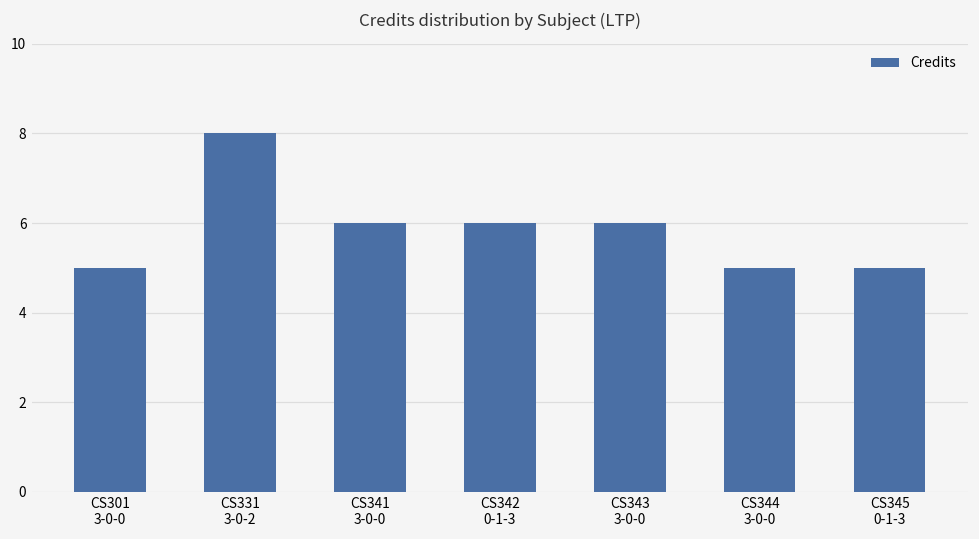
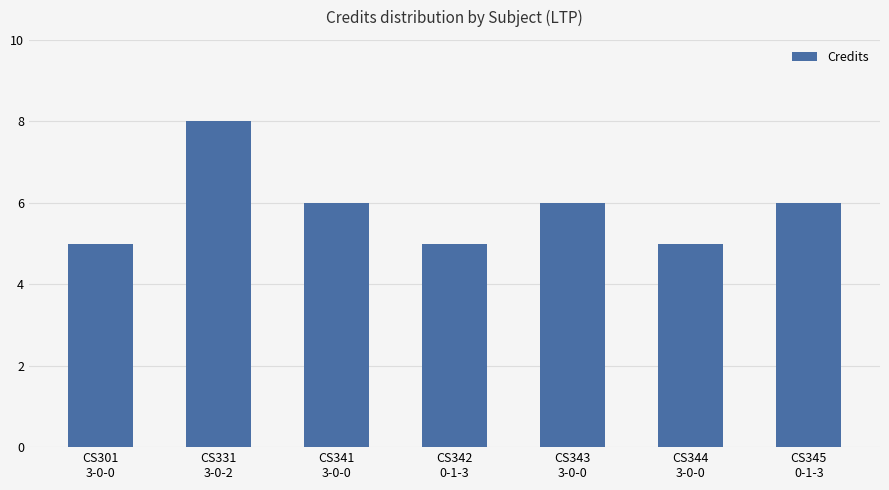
CS342 0-1-3: 6 -> 5
CS345 0-1-3: 5 -> 6
